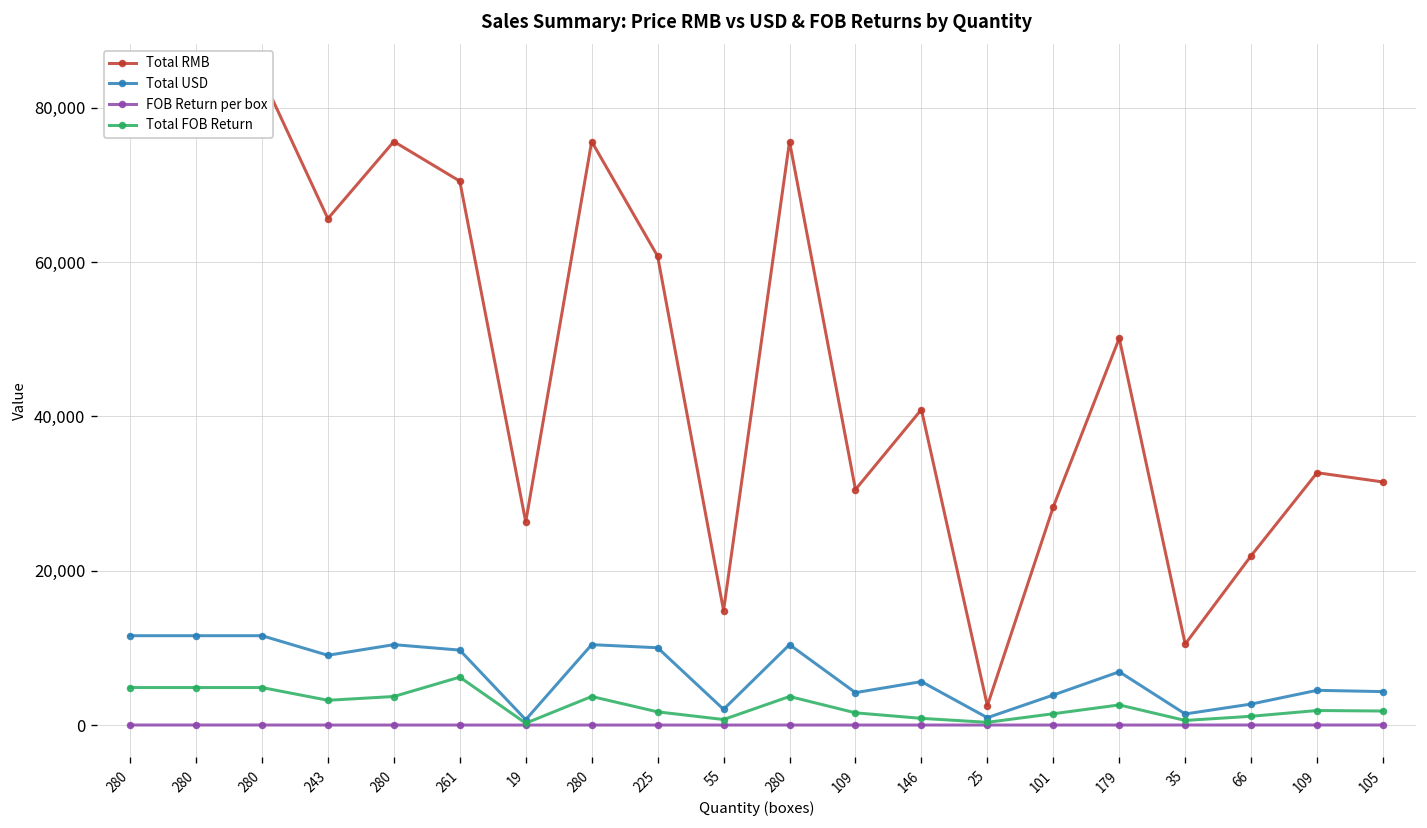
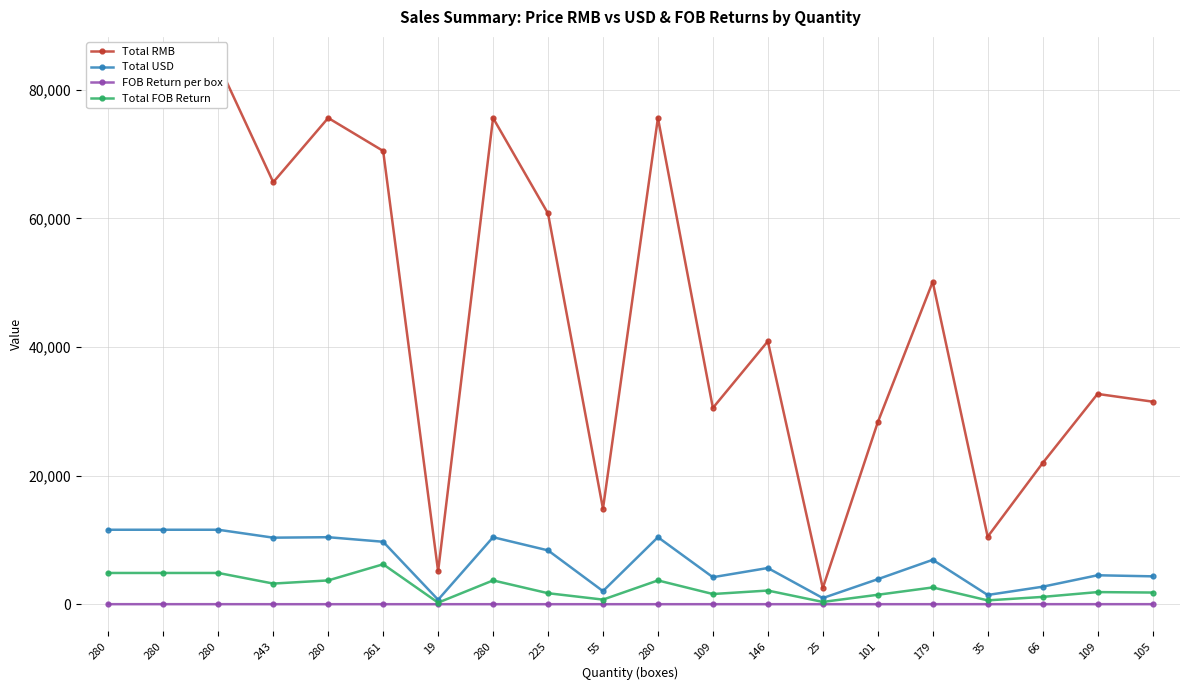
Total USD, 243: 9,000 -> 10,000
Total RMB, 19: 26,000 -> 5,000
Total USD, 225: 10,000 -> 8,000
Total FOB Return, 146: 1,000 -> 2,000
